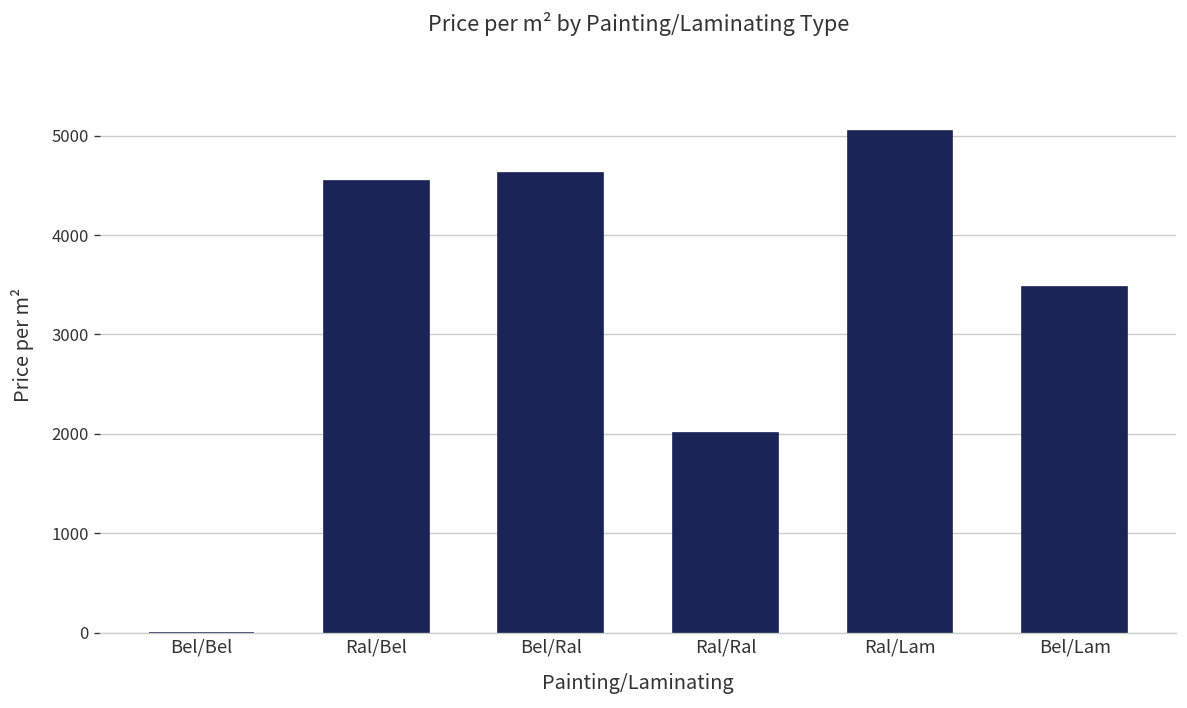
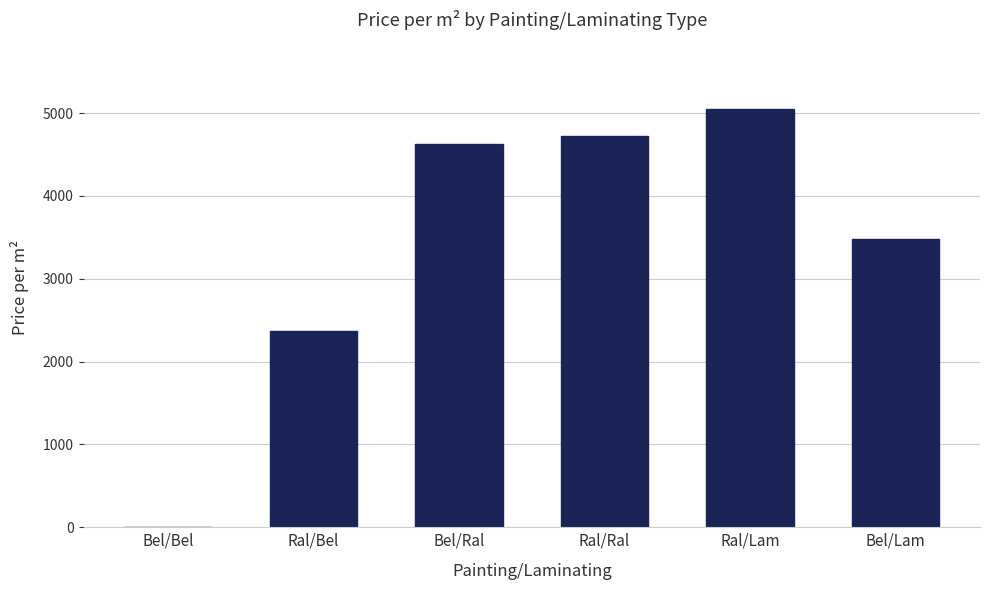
Ral/Bel: 4500 -> 2400
Ral/Ral: 2000 -> 4700
